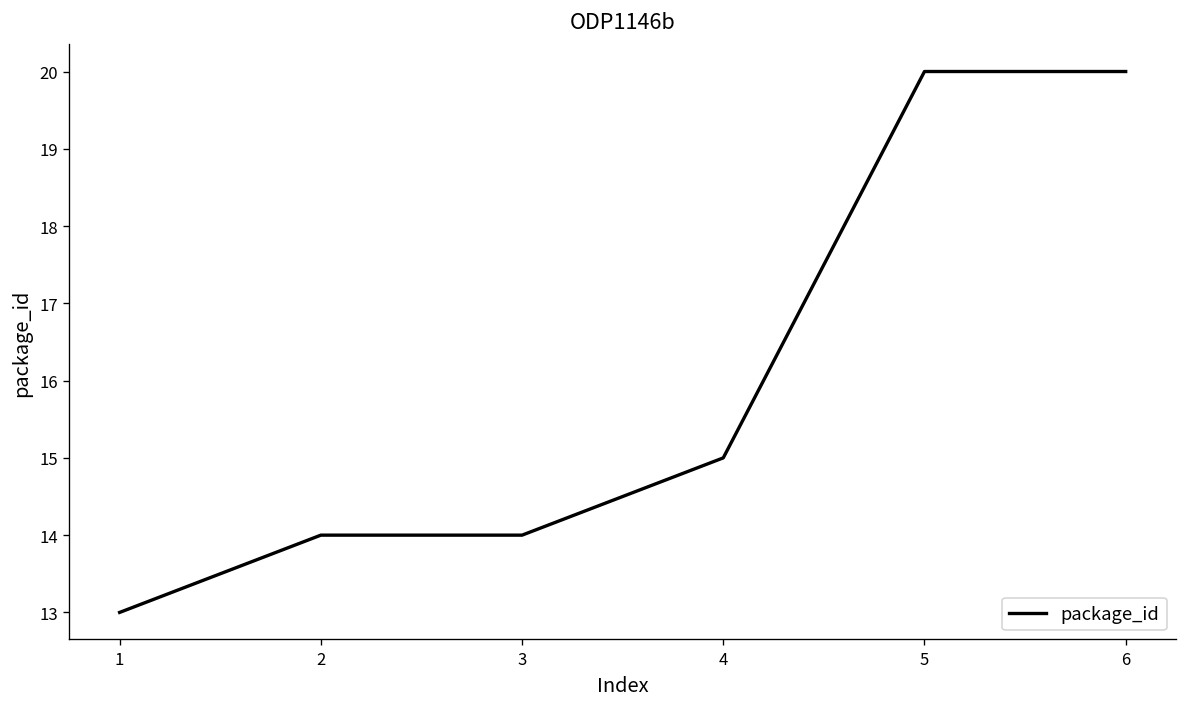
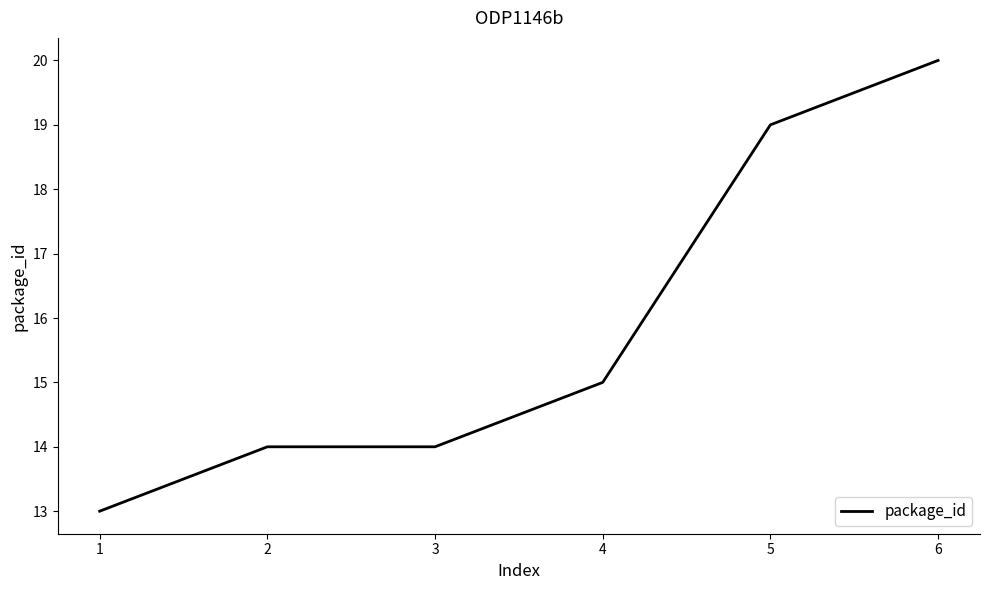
5: 20 -> 19
